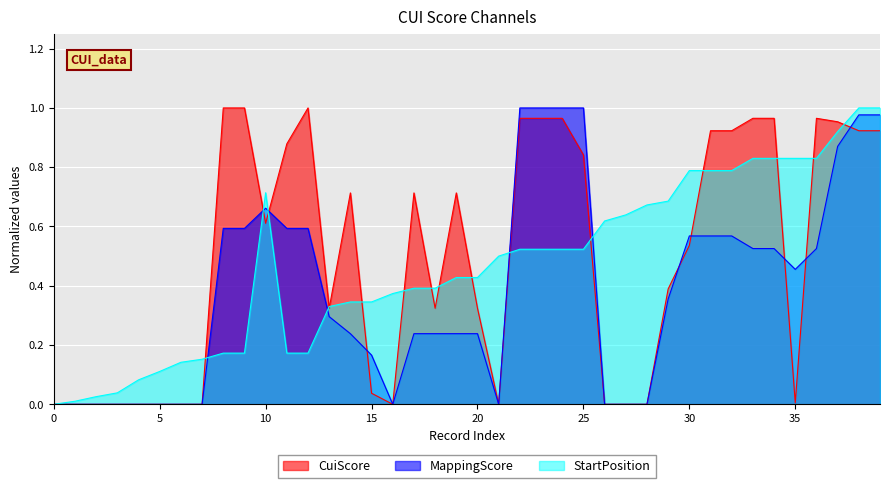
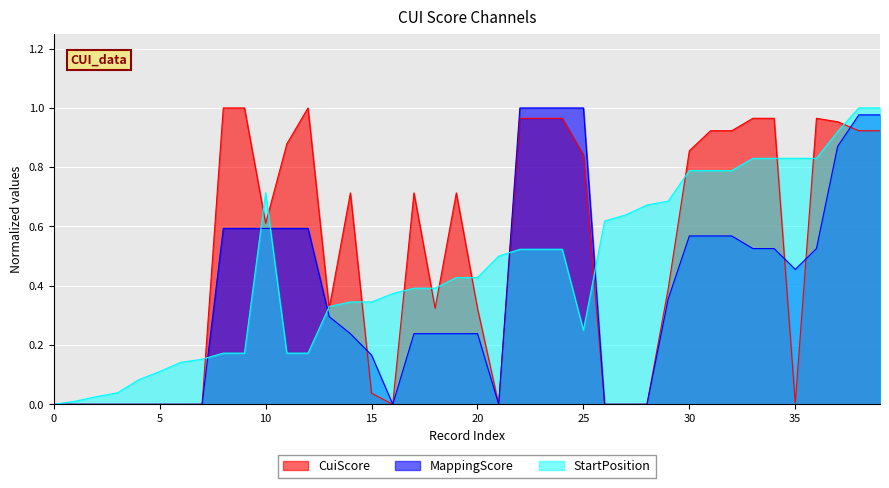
MappingScore, 10: 0.66 -> 0.59
StartPosition, 25: 0.52 -> 0.25
CuiScore, 30: 0.54 -> 0.86
